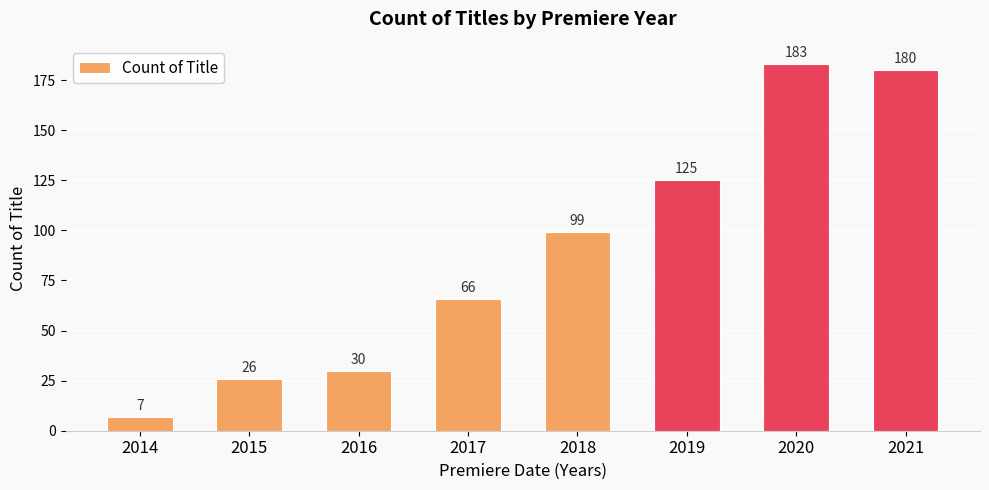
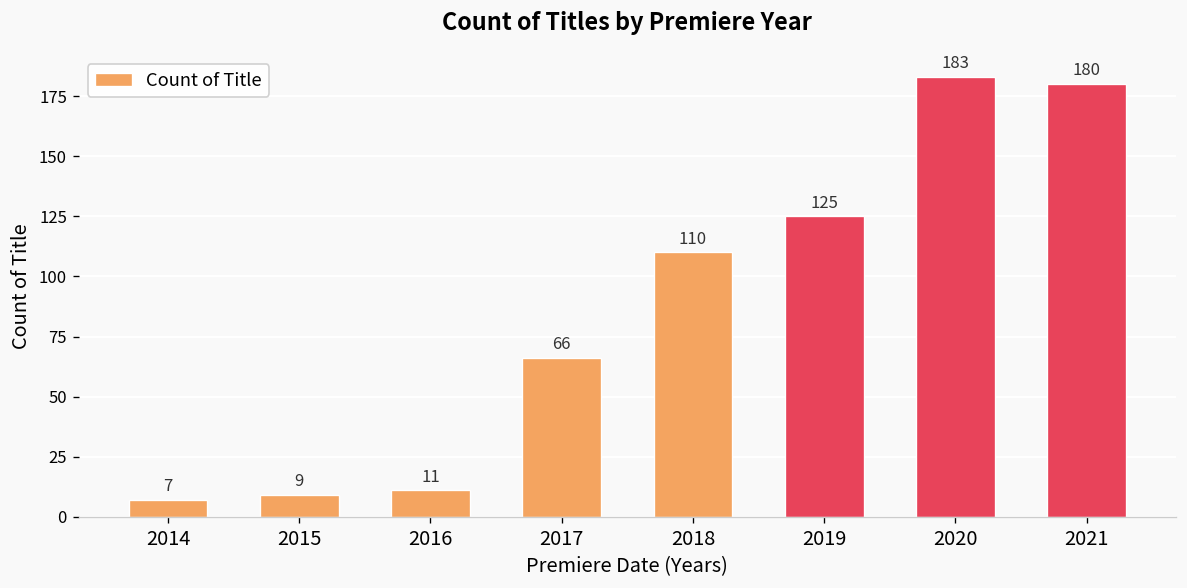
2015: 26 -> 9
2016: 30 -> 11
2018: 99 -> 110
